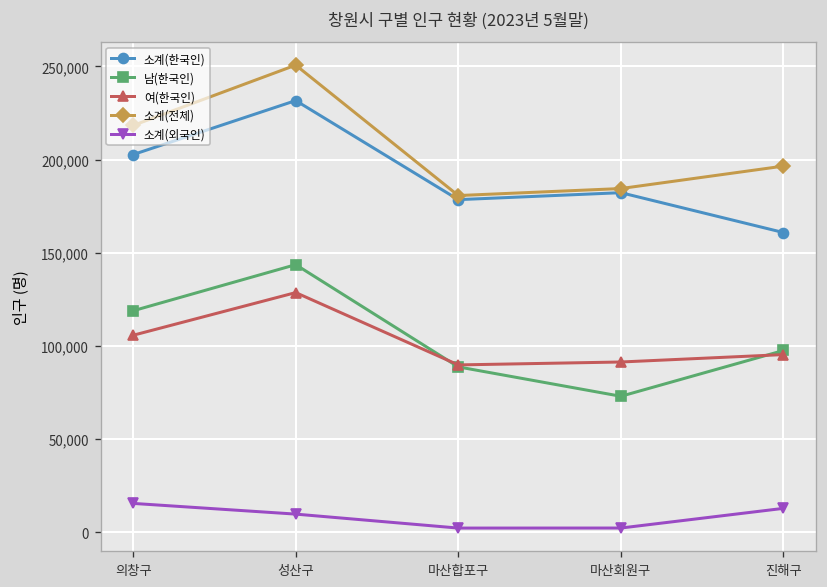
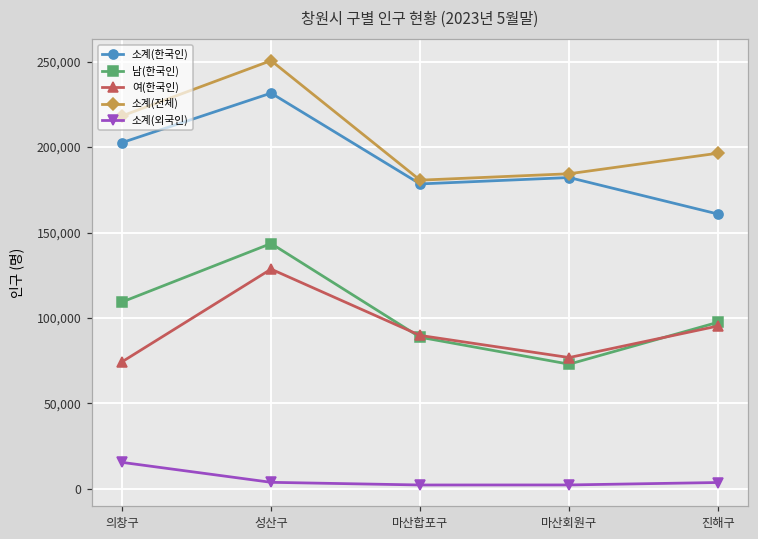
남(한국인), 의창구: 119,000 -> 109,000
여(한국인), 의창구: 106,000 -> 74,000
소계(외국인), 성산구: 10,000 -> 4,000
여(한국인), 마산회원구: 91,000 -> 77,000
소계(외국인), 진해구: 13,000 -> 4,000
